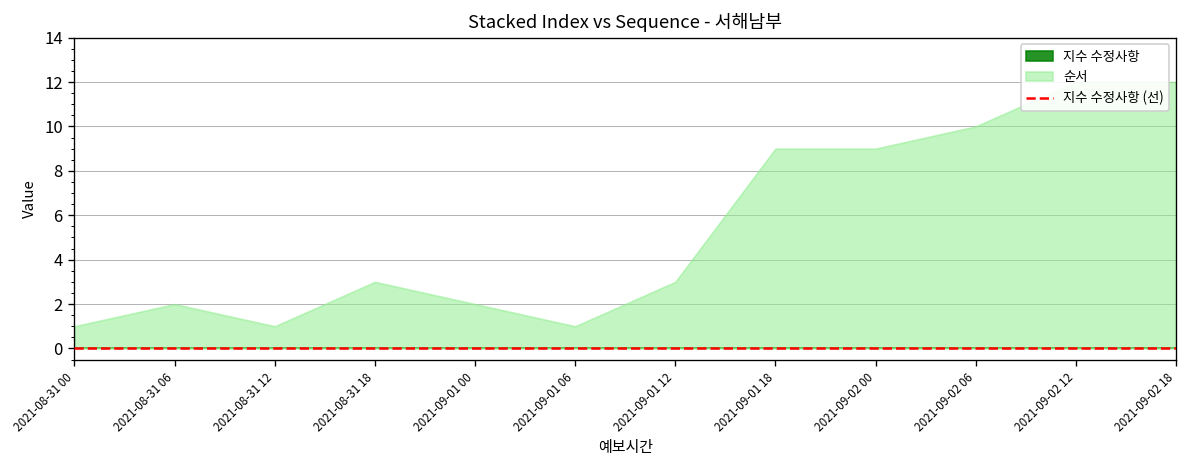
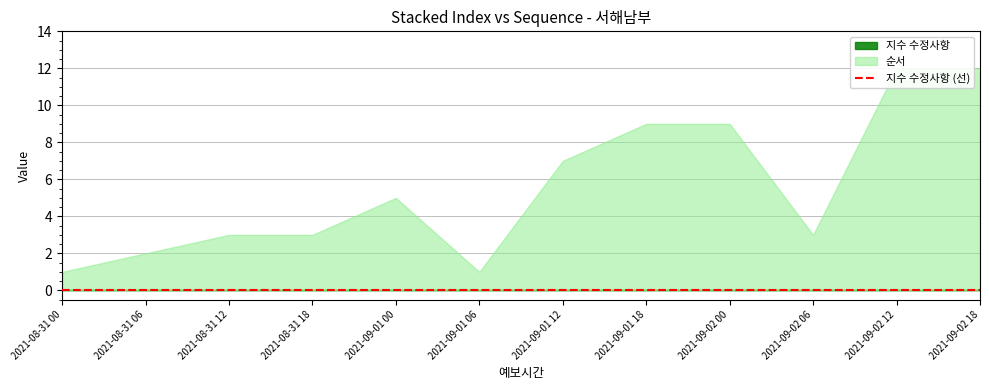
순서, 2021-08-31 12: 1 -> 3
순서, 2021-09-01 00: 2 -> 5
순서, 2021-09-01 12: 3 -> 7
순서, 2021-09-02 06: 10 -> 3
